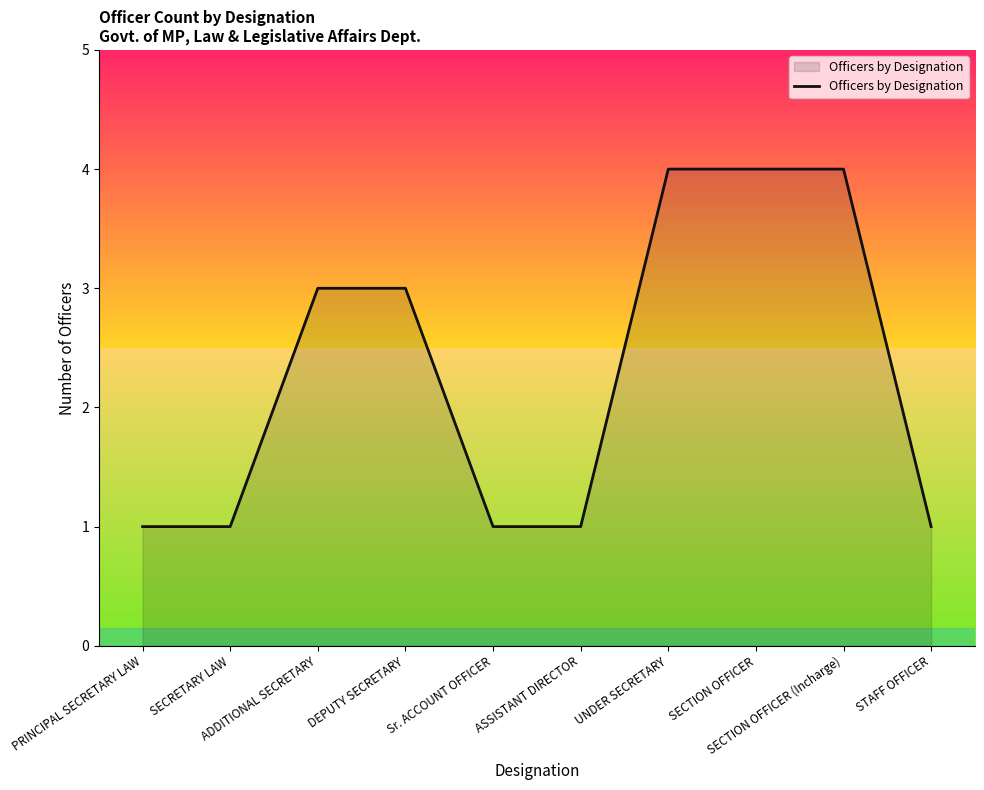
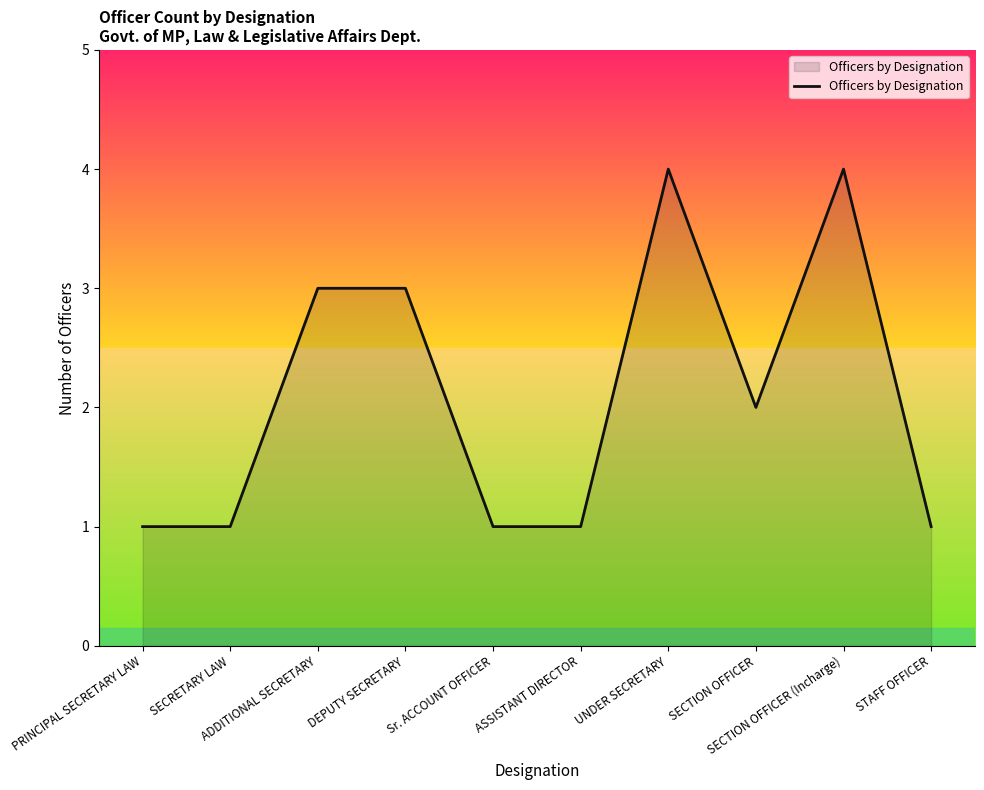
SECTION OFFICER: 4 -> 2
